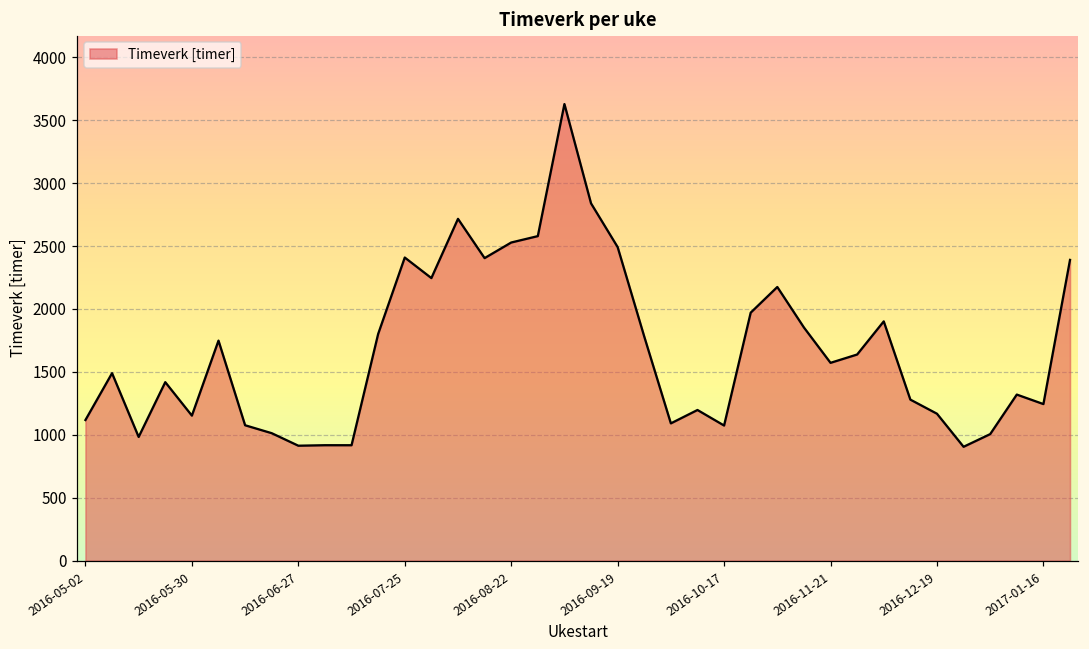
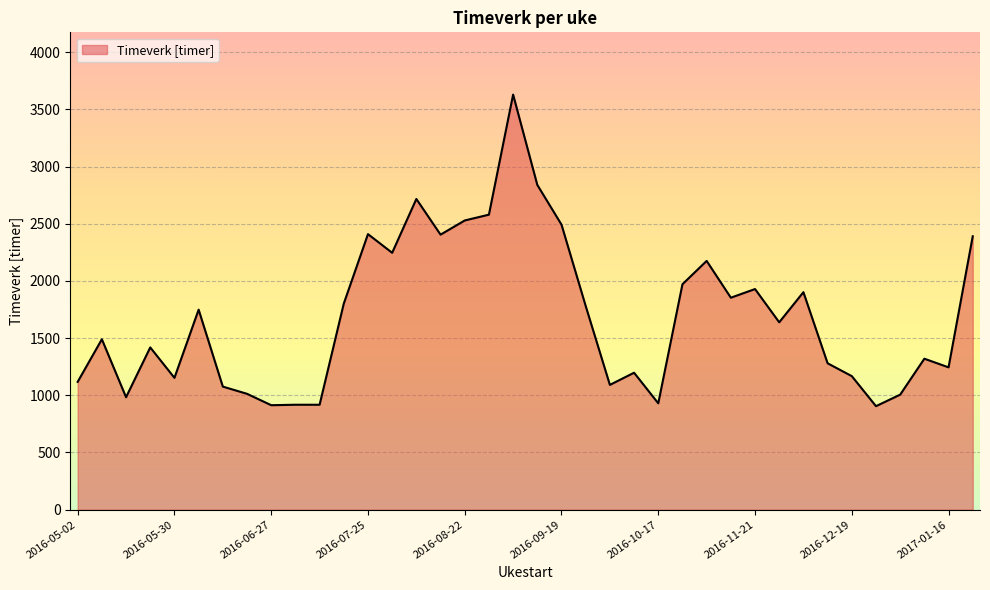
2016-10-17: 1070 -> 930
2016-11-21: 1570 -> 1930
